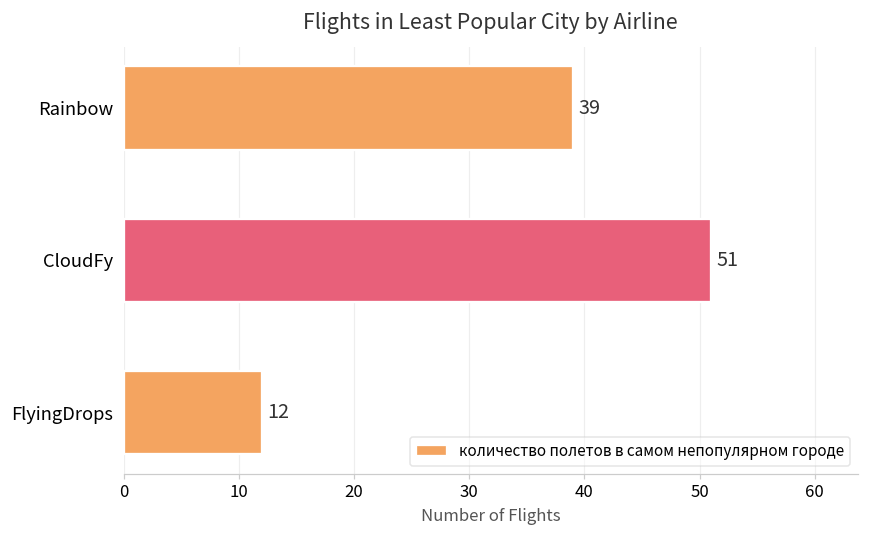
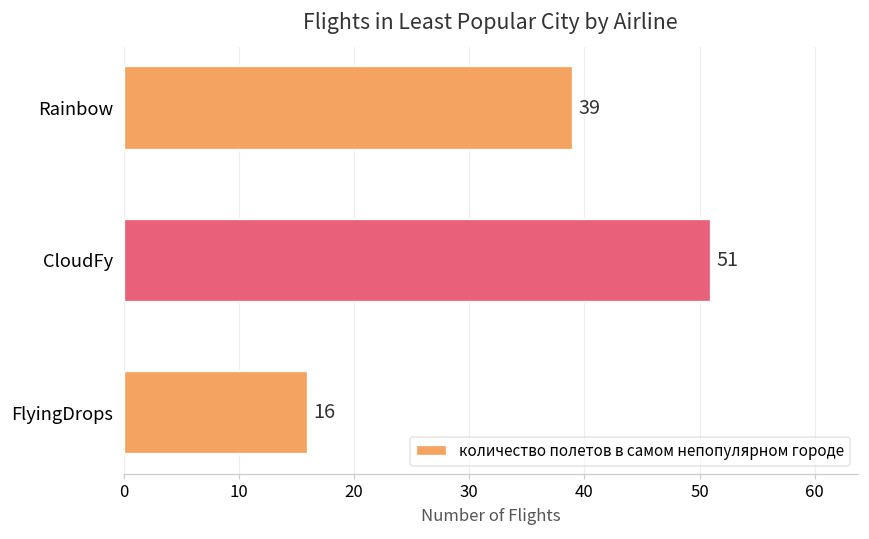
FlyingDrops: 12 -> 16
